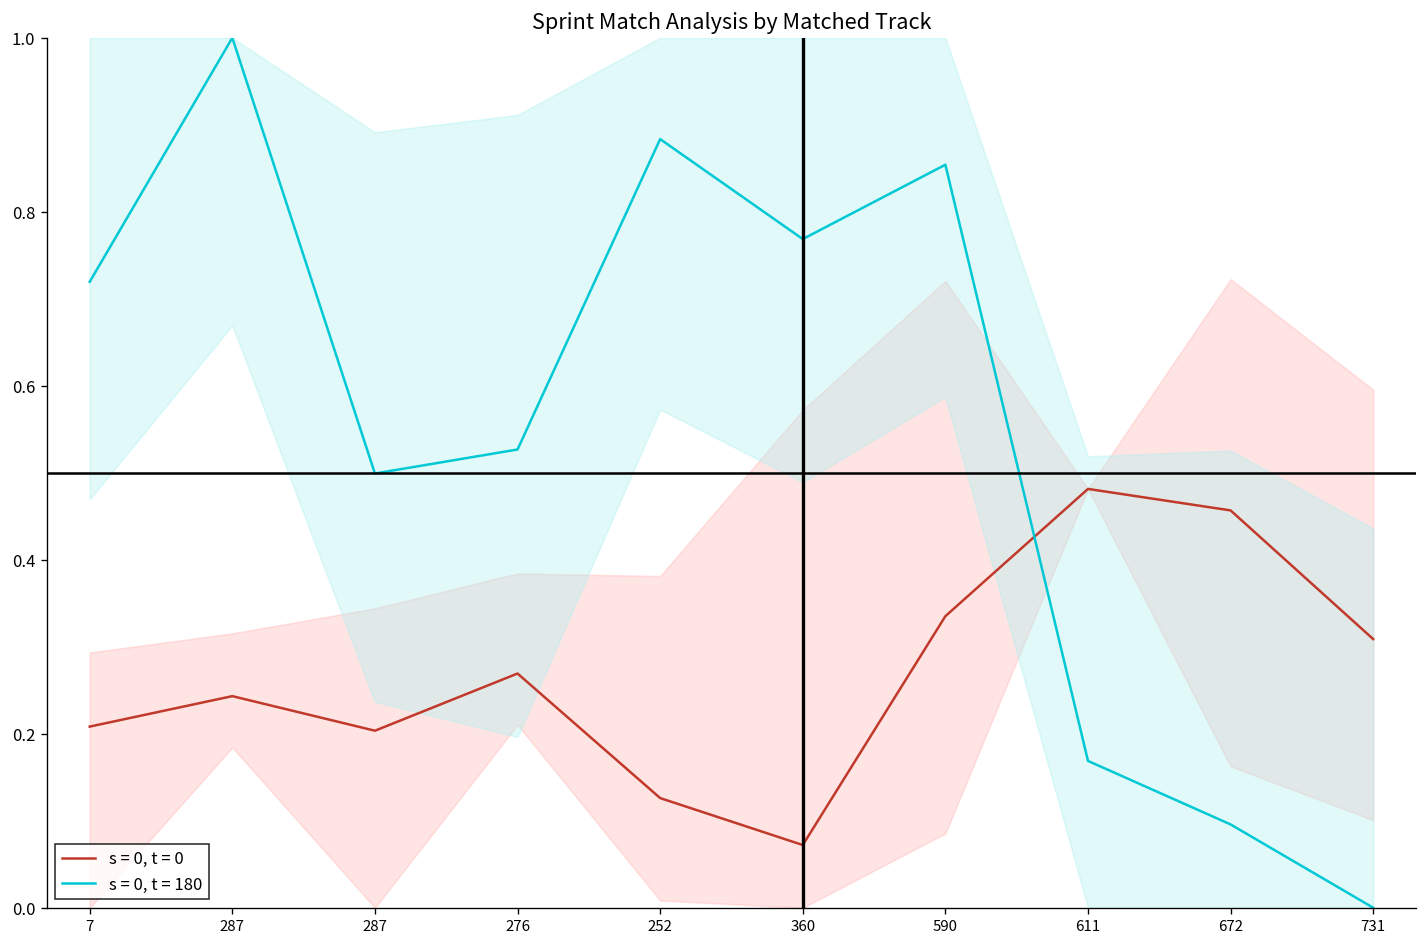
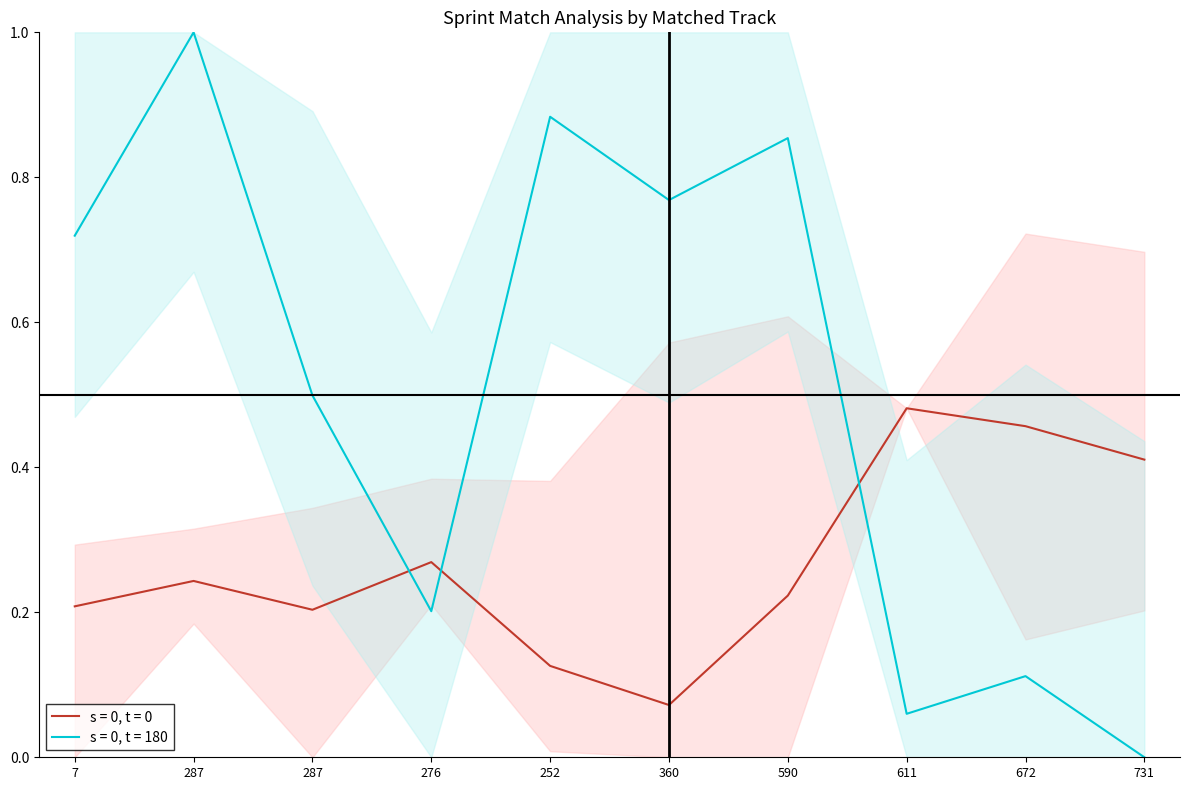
s = 0, t = 180, 276: 0.53 -> 0.20
s = 0, t = 0, 590: 0.34 -> 0.22
s = 0, t = 180, 611: 0.17 -> 0.06
s = 0, t = 180, 672: 0.10 -> 0.11
s = 0, t = 0, 731: 0.31 -> 0.41
